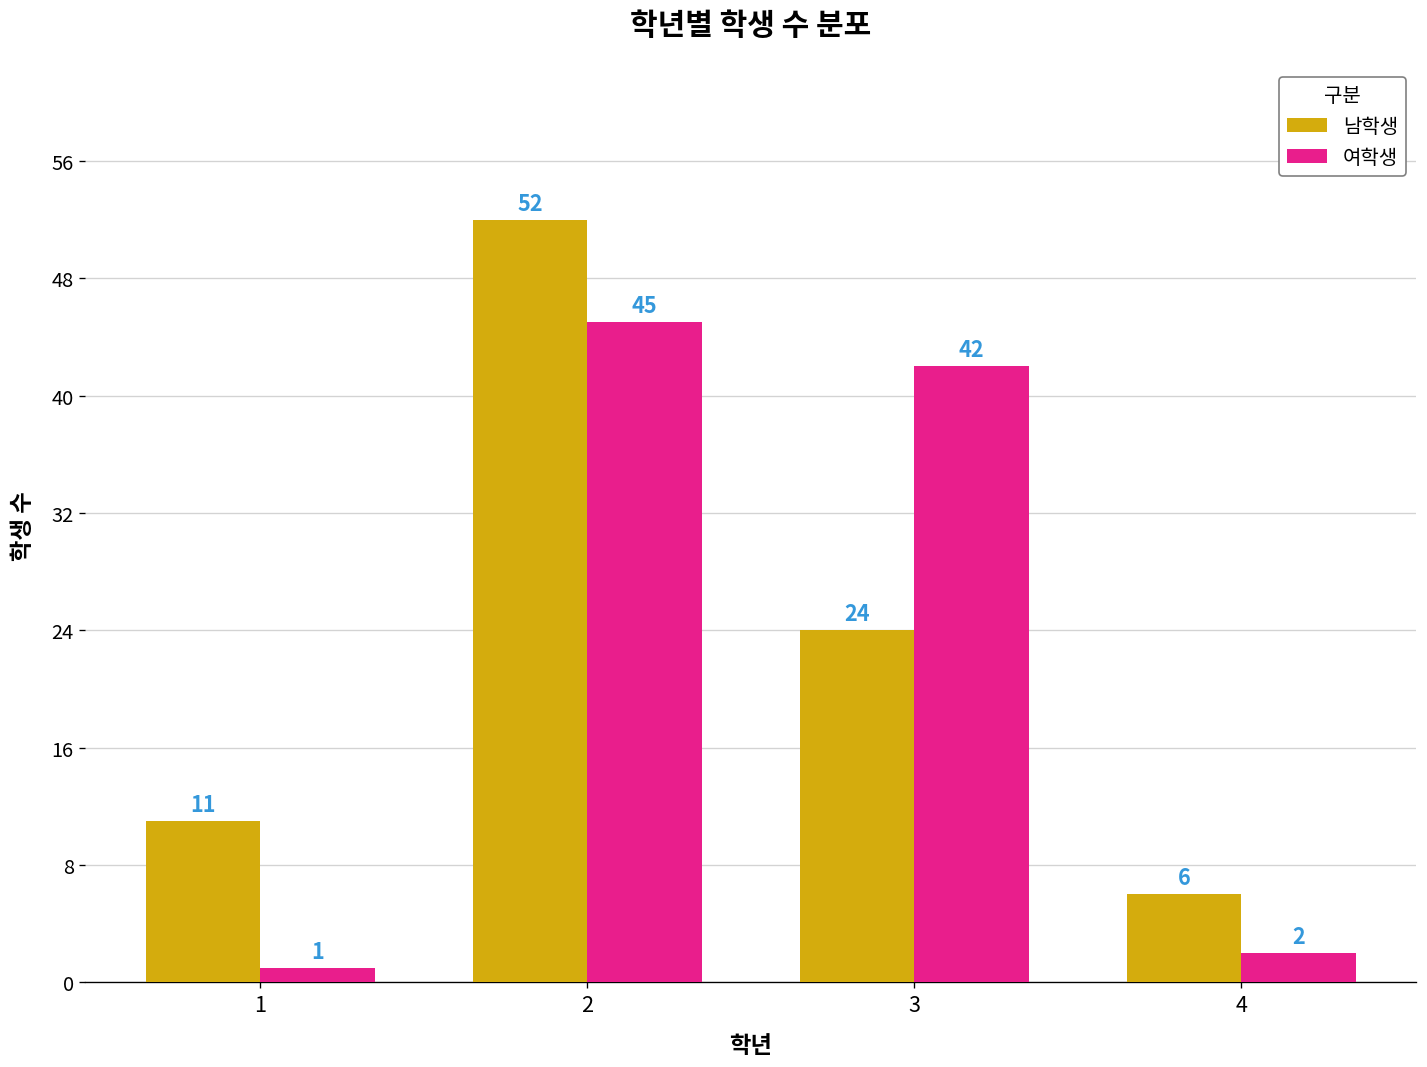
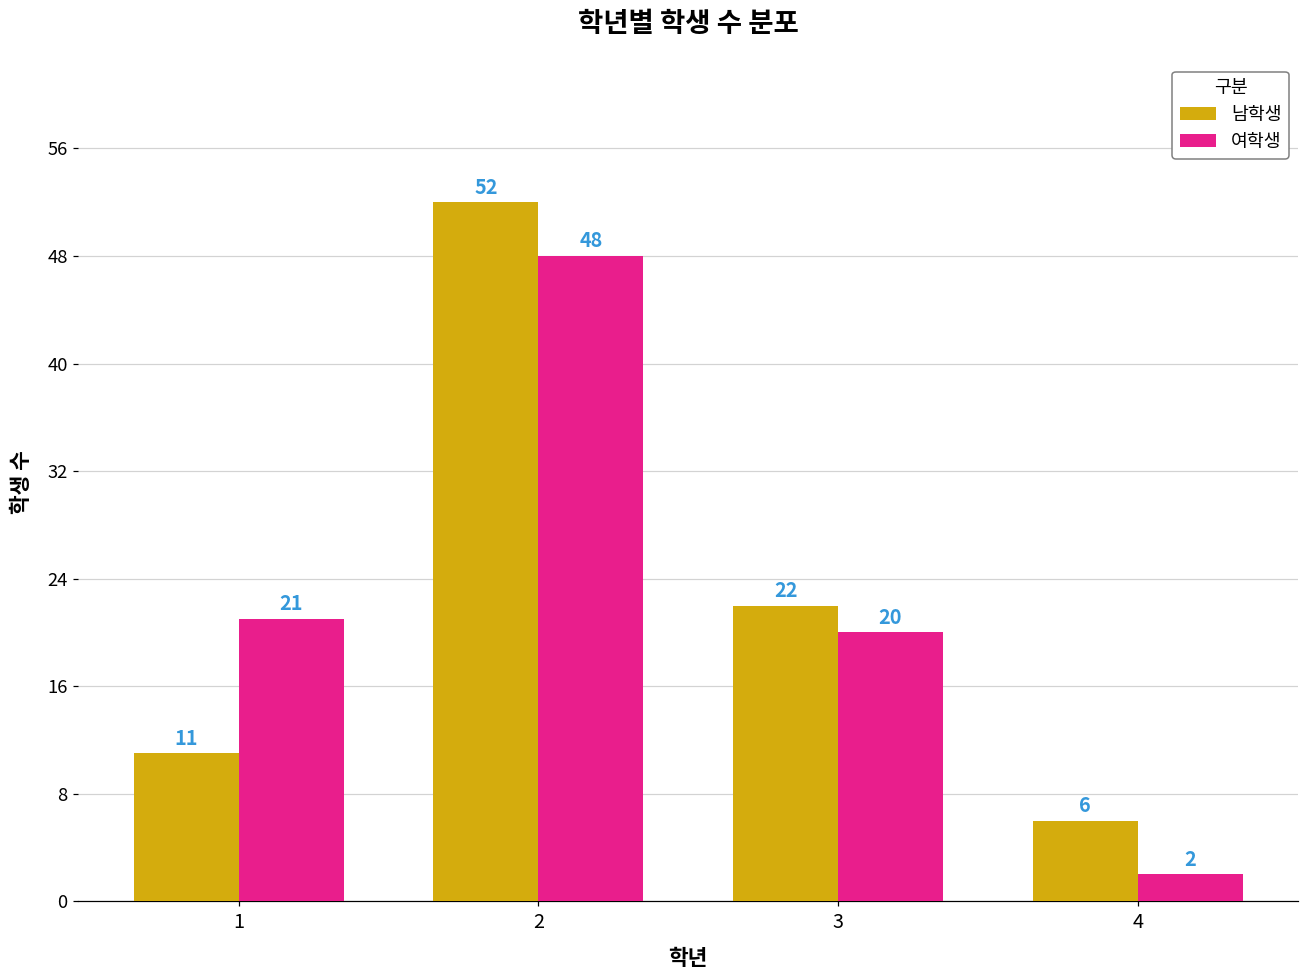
여학생, 1: 1 -> 21
여학생, 2: 45 -> 48
남학생, 3: 24 -> 22
여학생, 3: 42 -> 20
